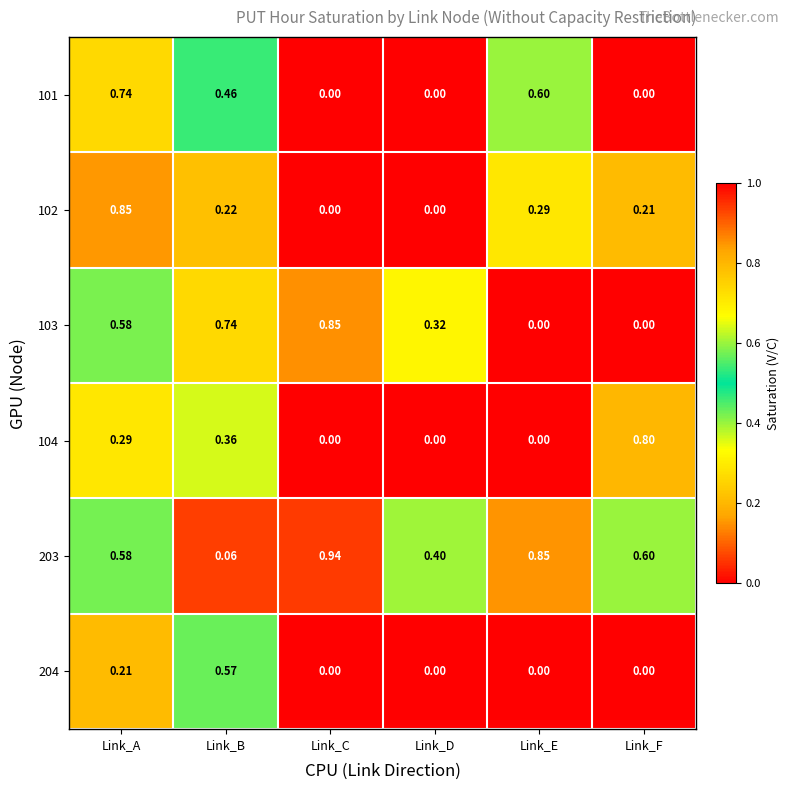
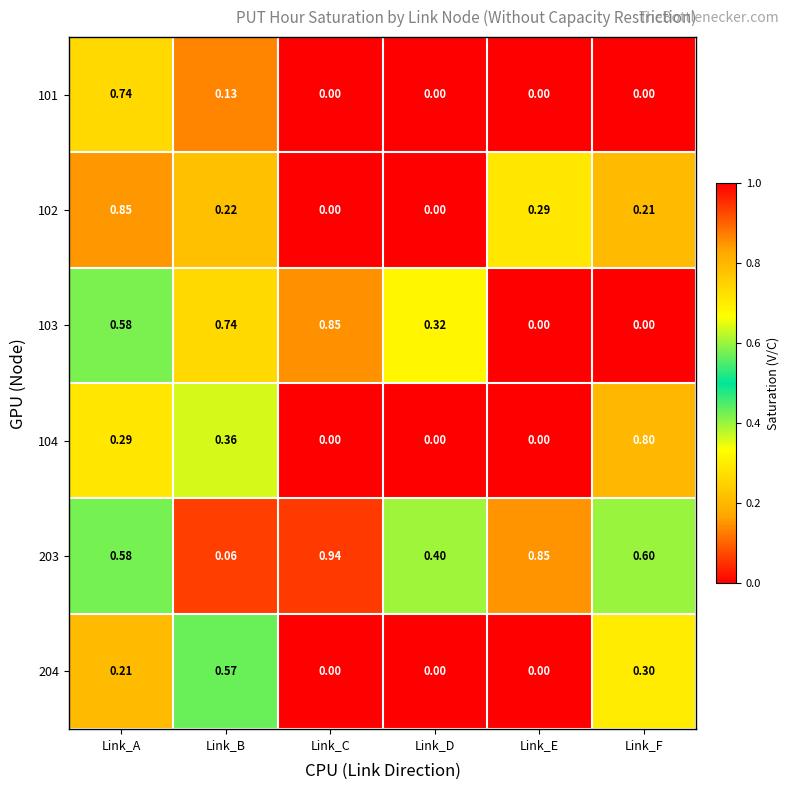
101, Link_B: 0.46 -> 0.13
101, Link_E: 0.60 -> 0.00
204, Link_F: 0.00 -> 0.30
